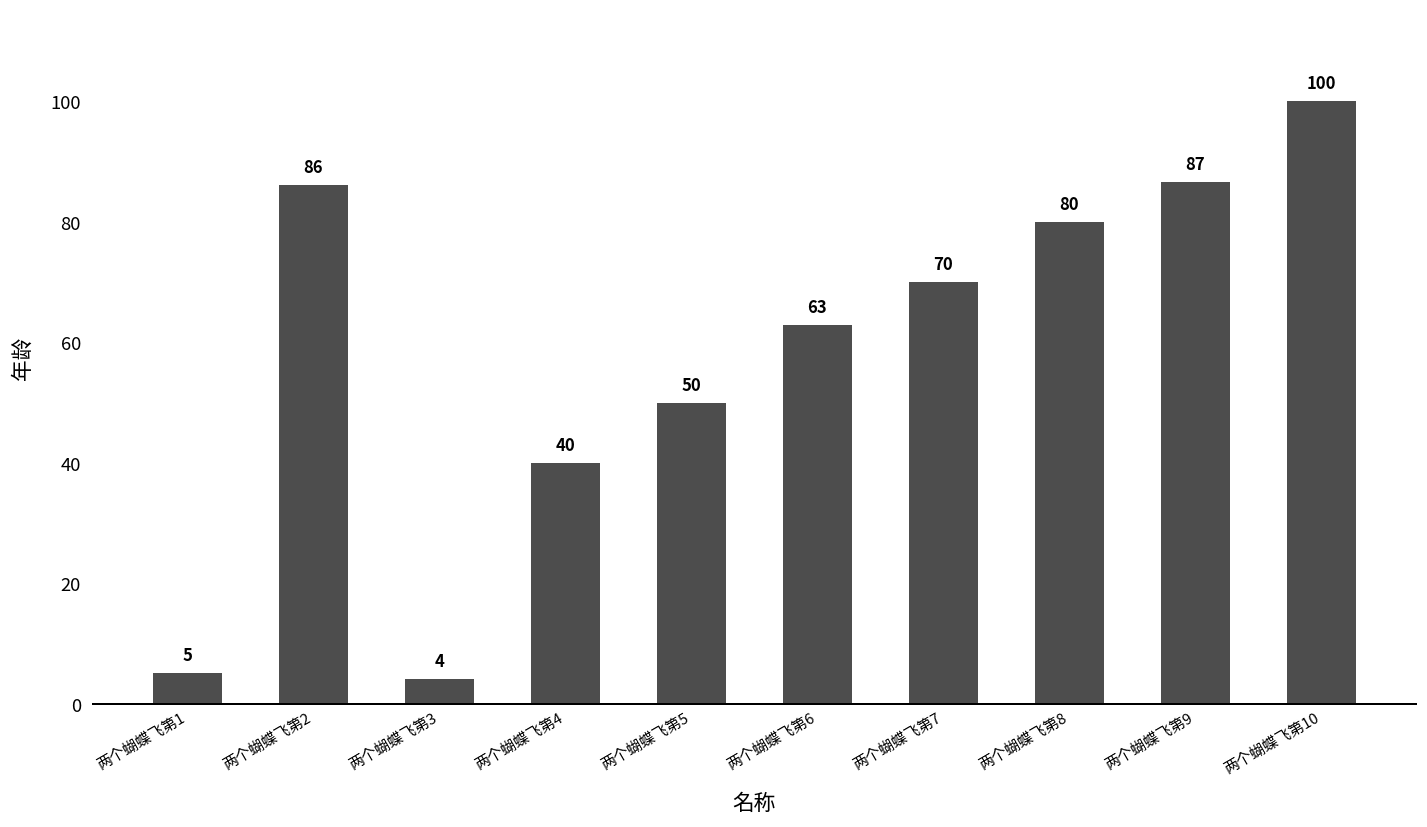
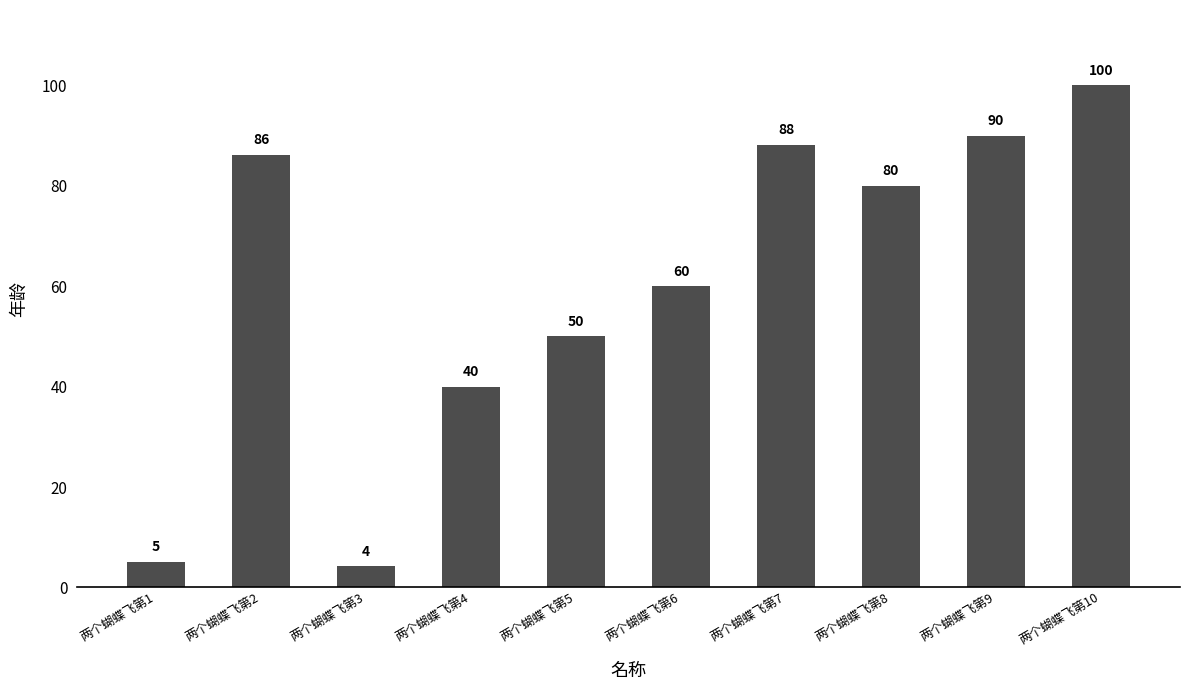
两个蝴蝶飞第6: 63 -> 60
两个蝴蝶飞第7: 70 -> 88
两个蝴蝶飞第9: 87 -> 90
